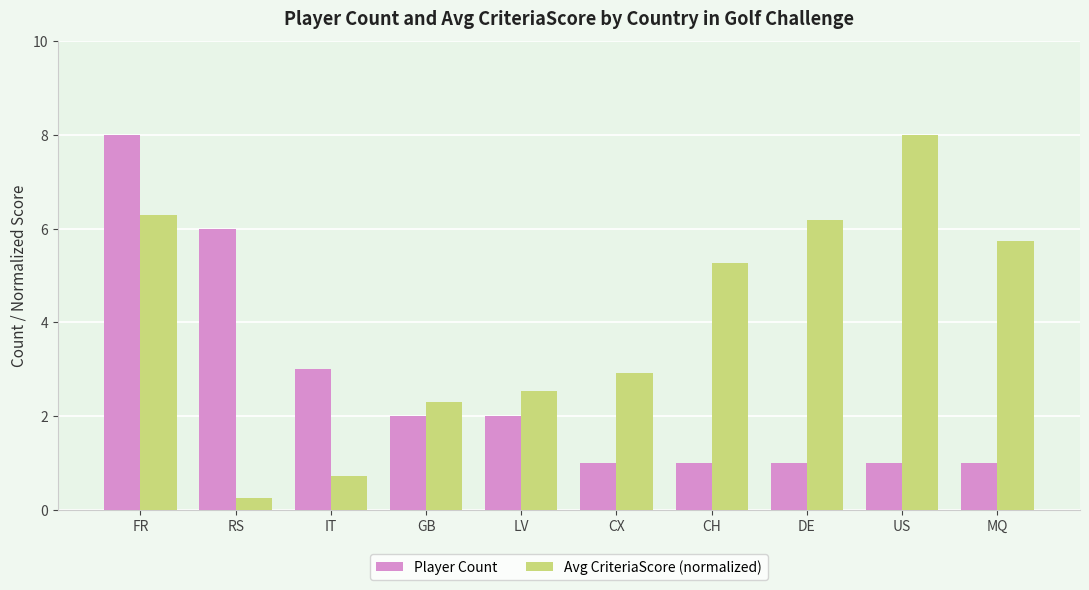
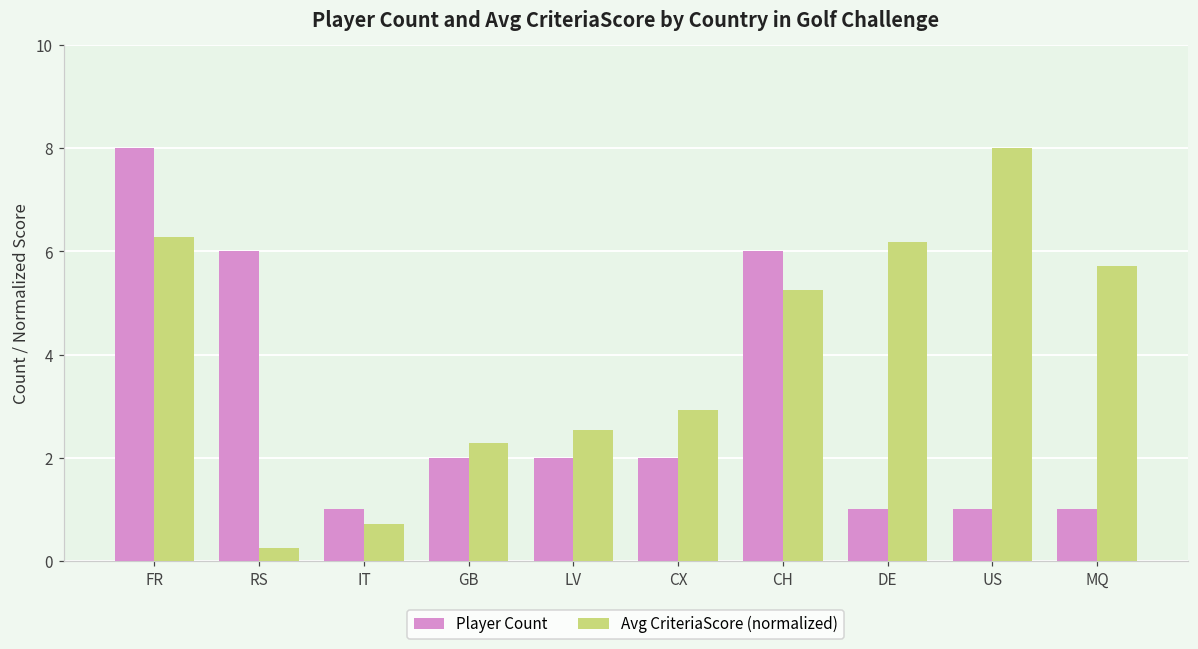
Player Count, IT: 3 -> 1
Player Count, CX: 1 -> 2
Player Count, CH: 1 -> 6
